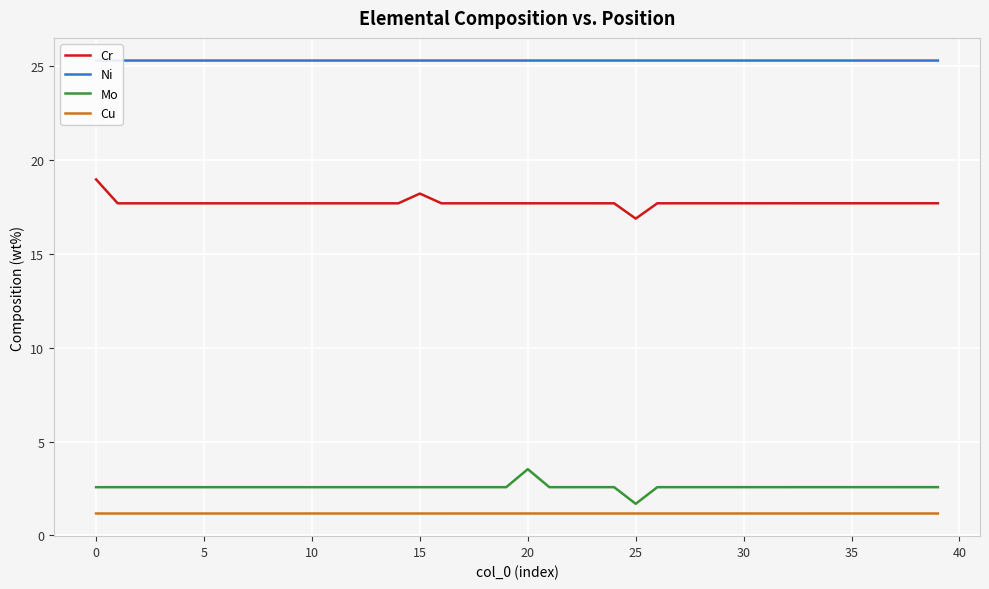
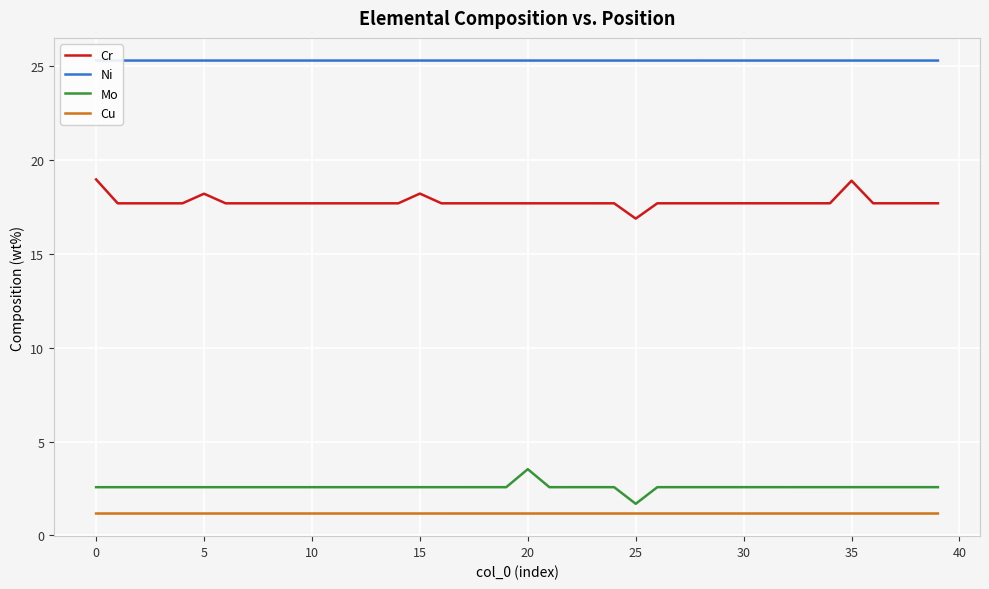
Cr, 5: 17.7 -> 18.2
Cr, 35: 17.7 -> 18.9
